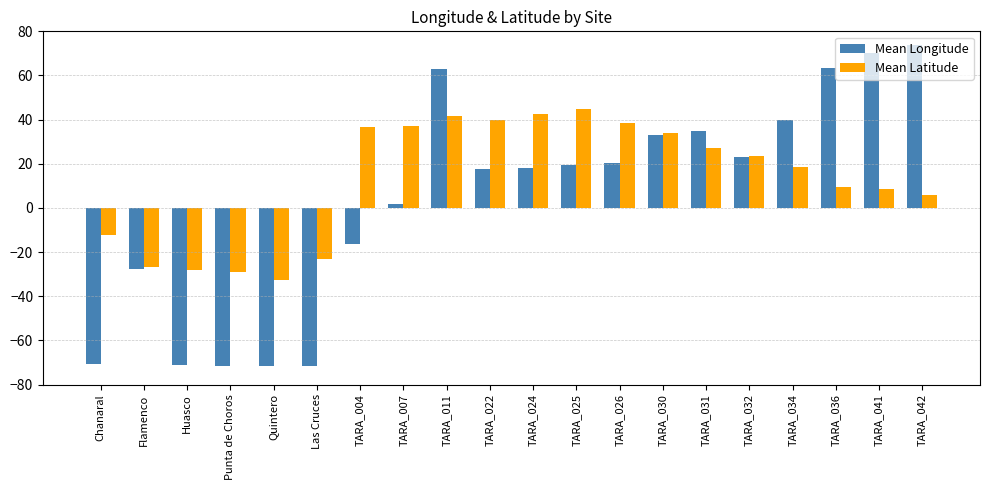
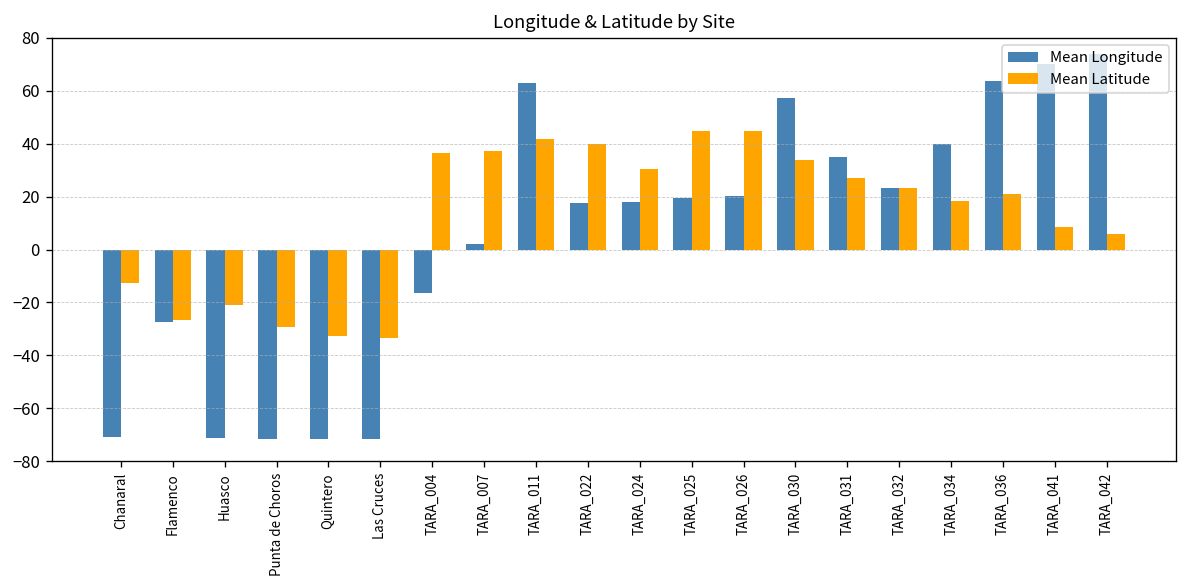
Mean Latitude, Huasco: -28 -> -21
Mean Latitude, Las Cruces: -23 -> -34
Mean Latitude, TARA_024: 42 -> 30
Mean Latitude, TARA_026: 38 -> 45
Mean Longitude, TARA_030: 33 -> 57
Mean Latitude, TARA_036: 9 -> 21
